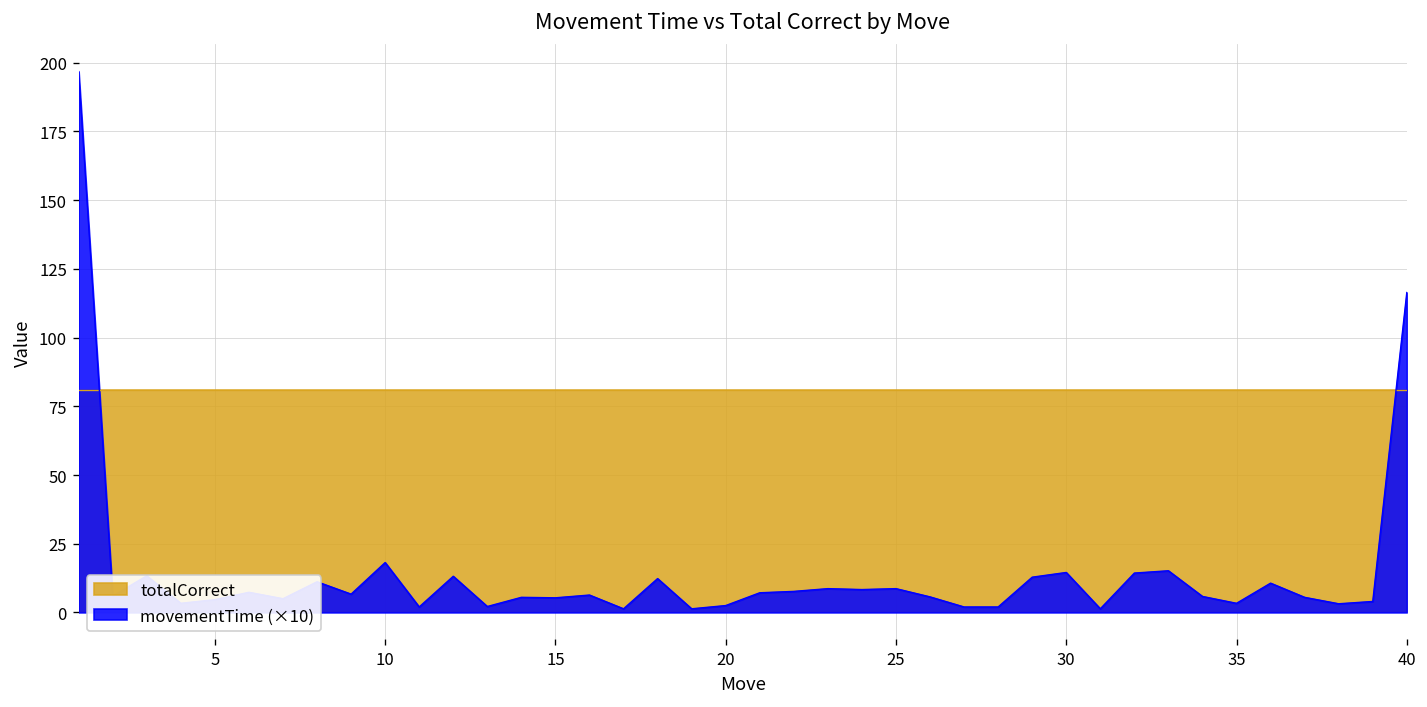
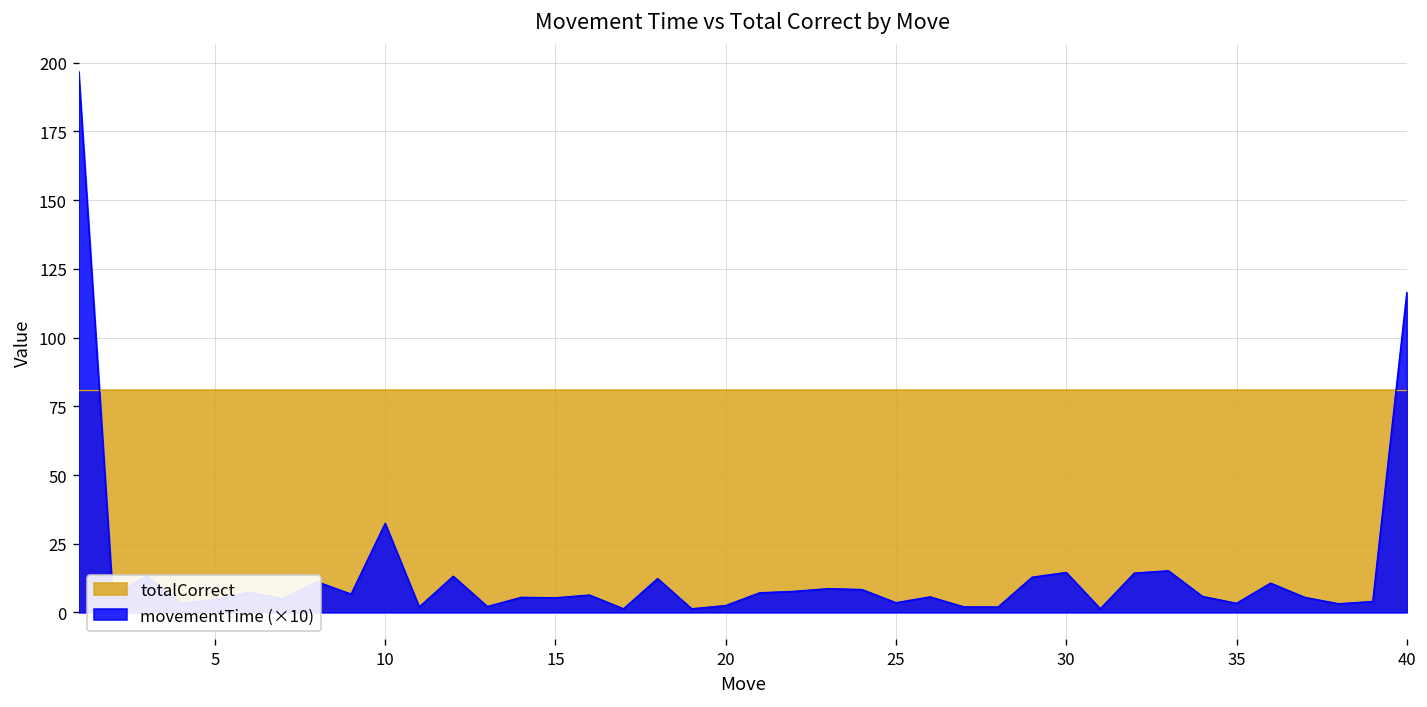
movementTime (×10), 10: 18 -> 32
movementTime (×10), 25: 9 -> 4
